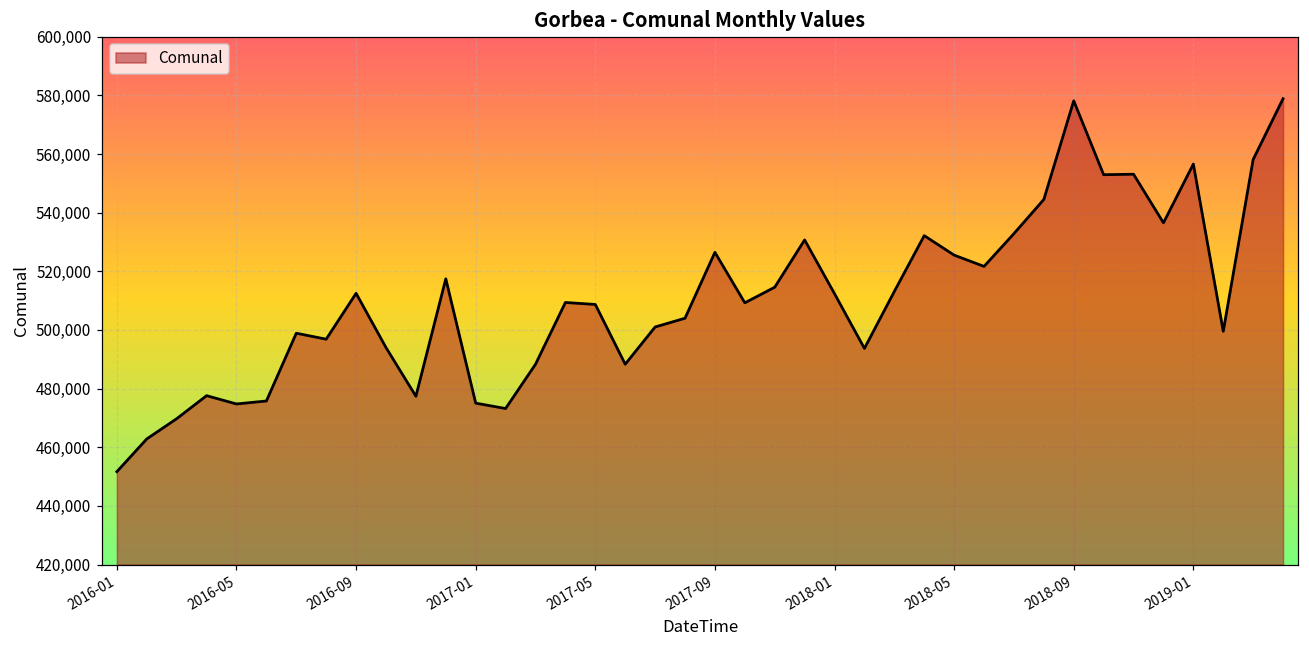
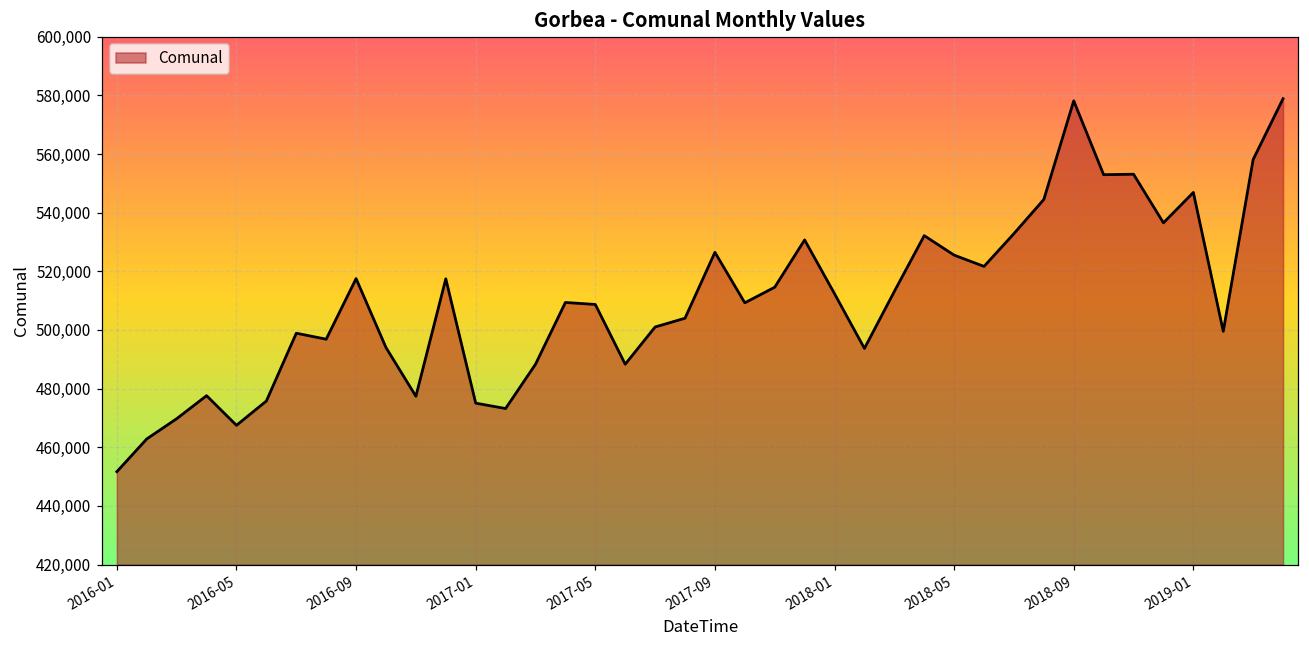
2016-05: 475,000 -> 467,000
2016-09: 512,000 -> 518,000
2019-01: 557,000 -> 547,000
